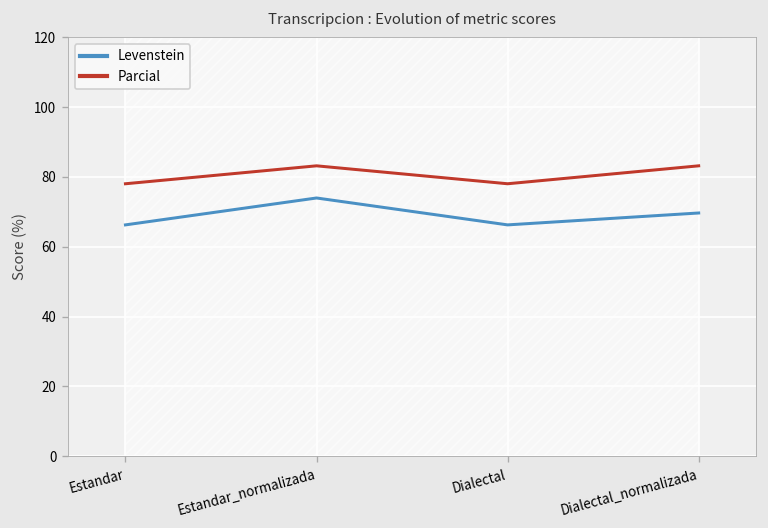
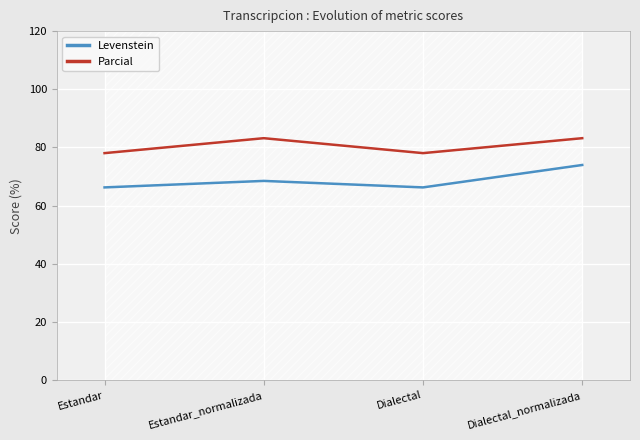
Levenstein, Estandar_normalizada: 74 -> 68
Levenstein, Dialectal_normalizada: 70 -> 74
